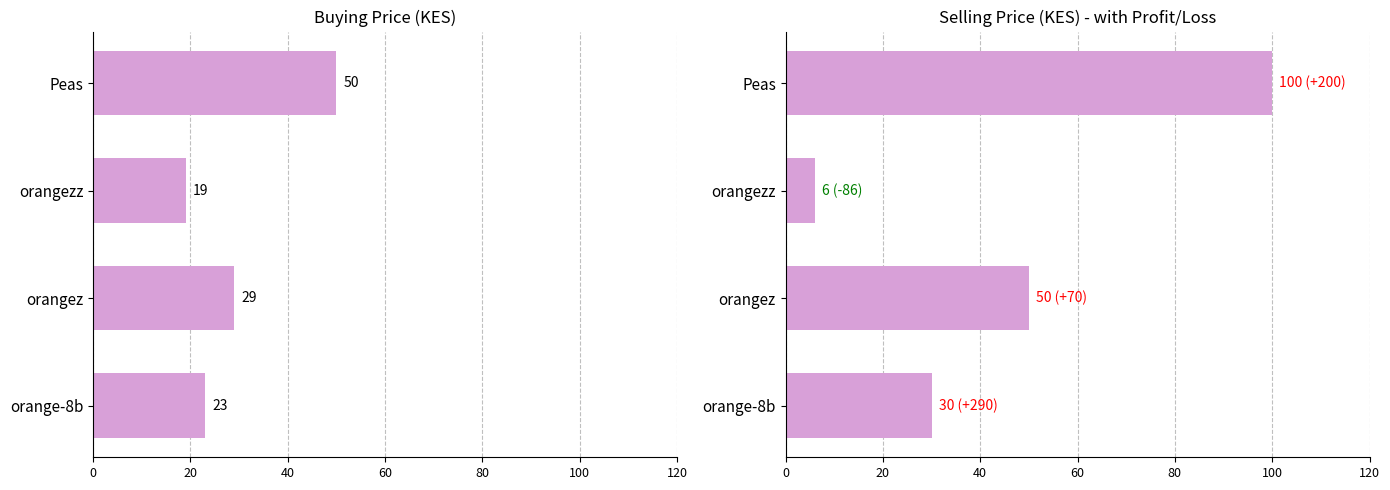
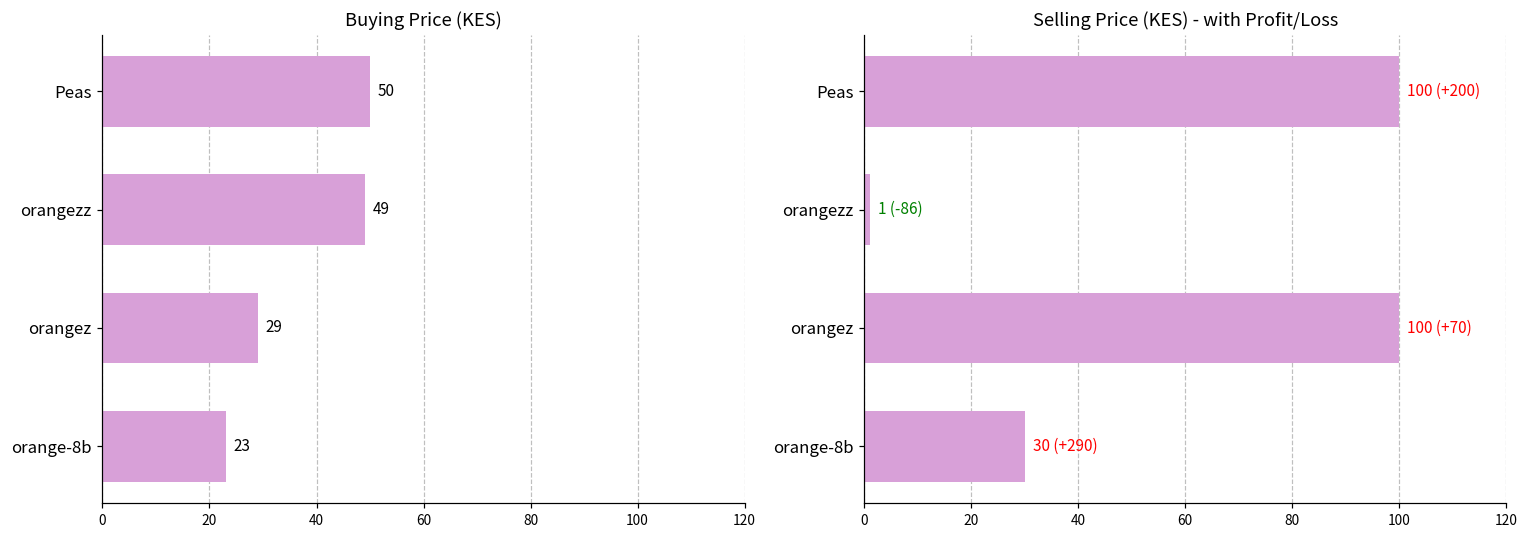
Buying Price (KES), orangezz: 19 -> 49
Selling Price (KES) - with Profit/Loss, orangezz: 6 -> 1
Selling Price (KES) - with Profit/Loss, orangez: 50 -> 100
